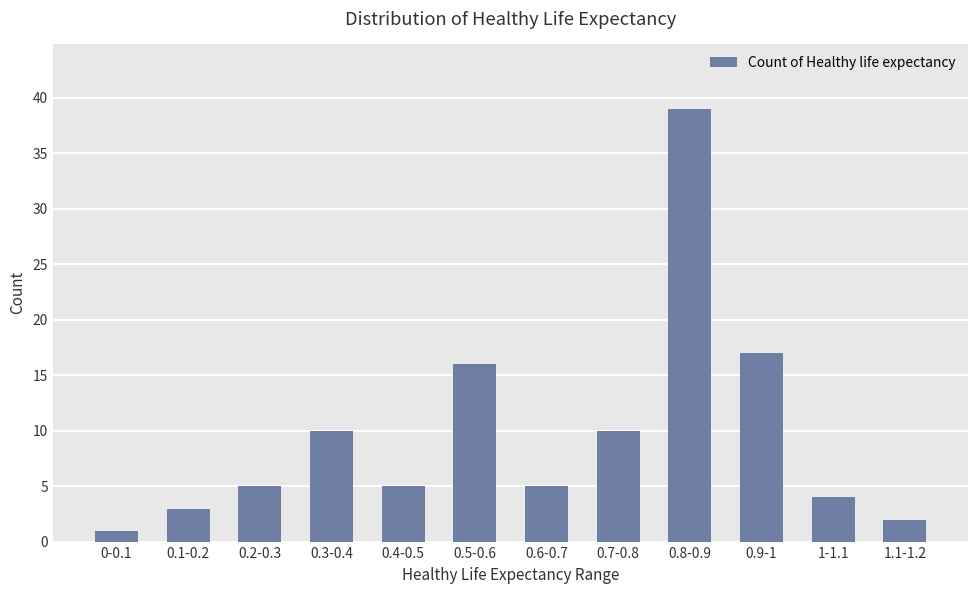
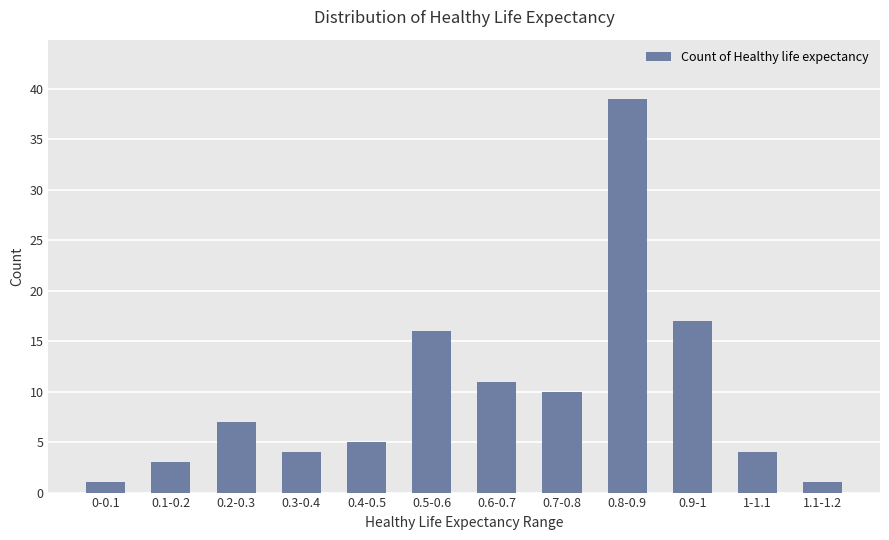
0.2-0.3: 5 -> 7
0.3-0.4: 10 -> 4
0.6-0.7: 5 -> 11
1.1-1.2: 2 -> 1
